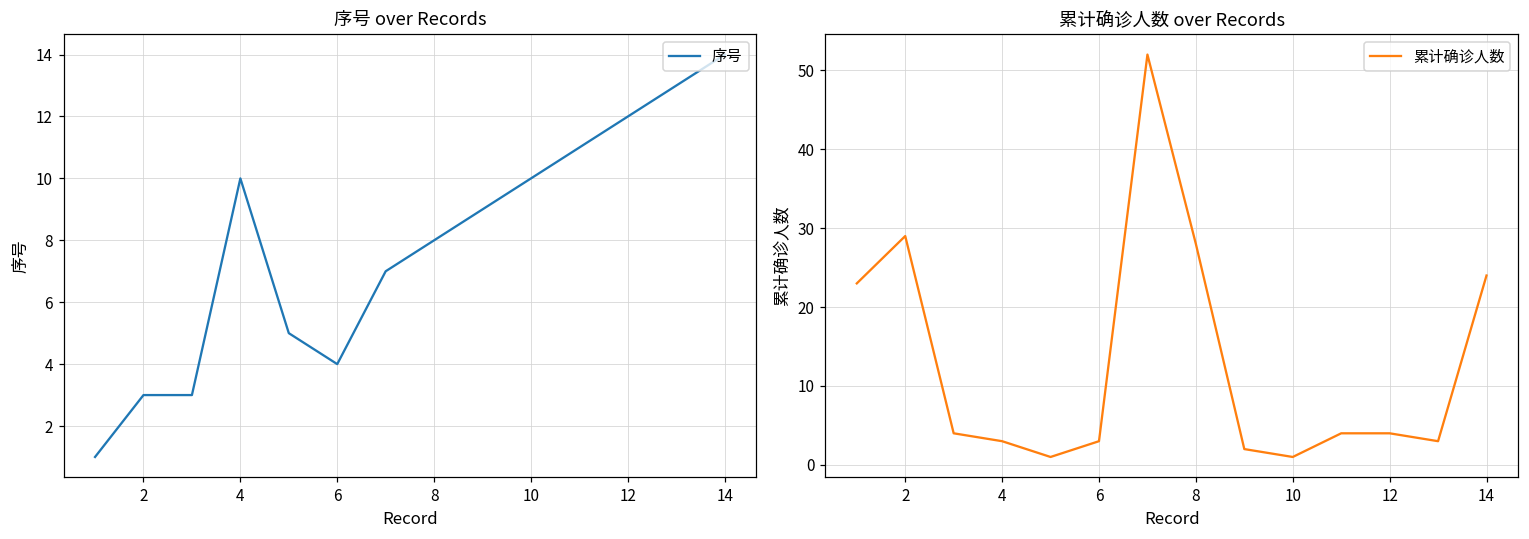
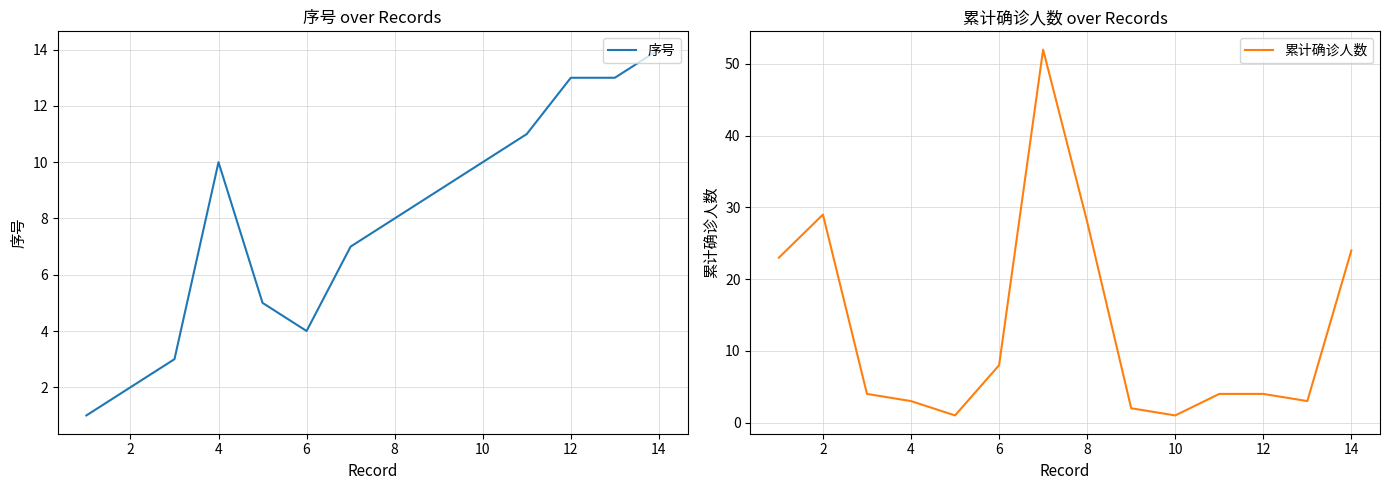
序号 over Records, 2: 3 -> 2
序号 over Records, 12: 12 -> 13
累计确诊人数 over Records, 6: 3 -> 8
